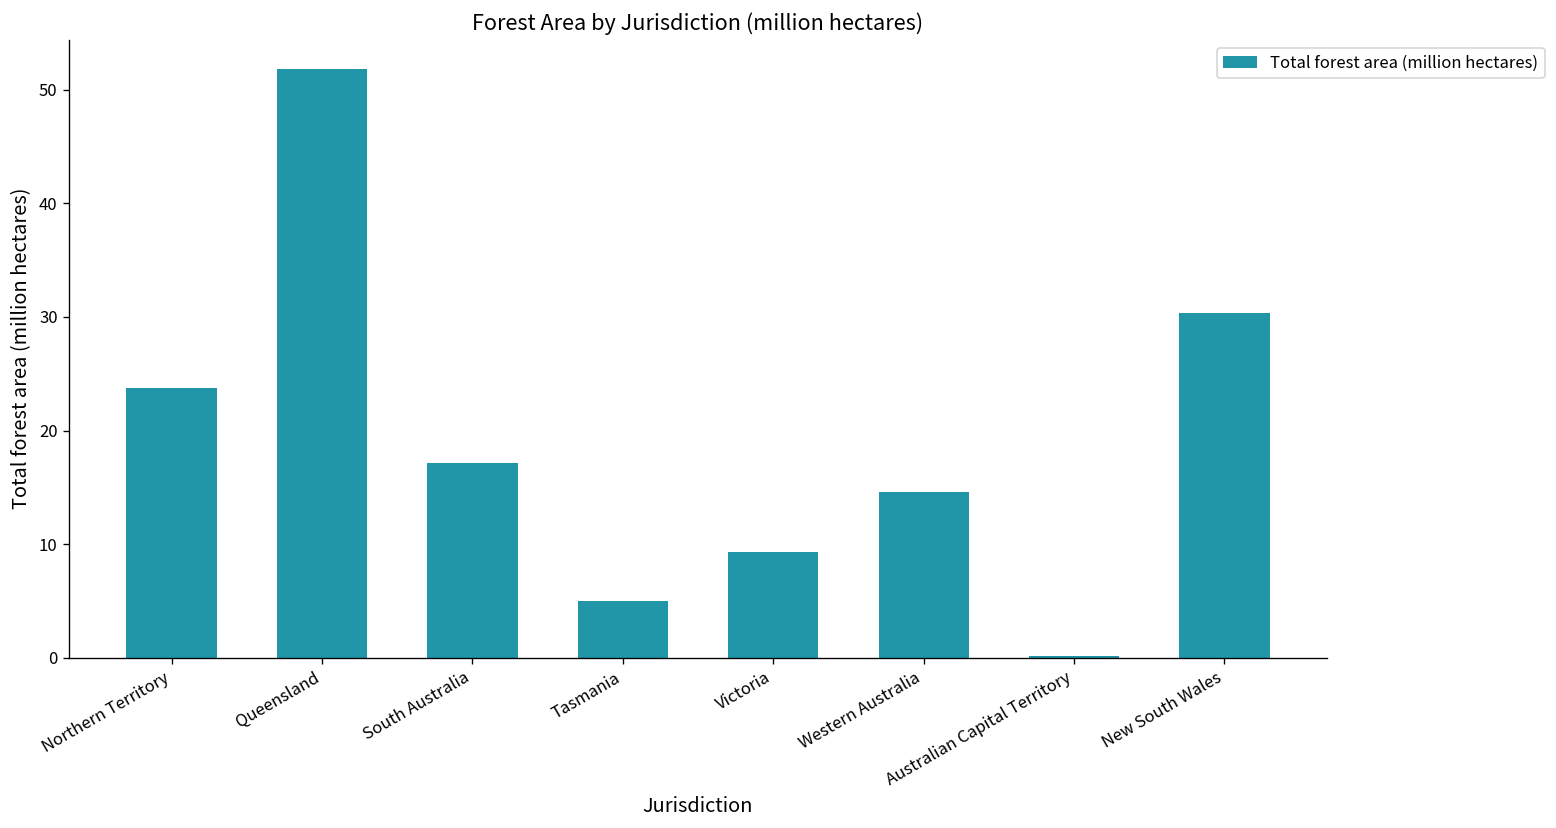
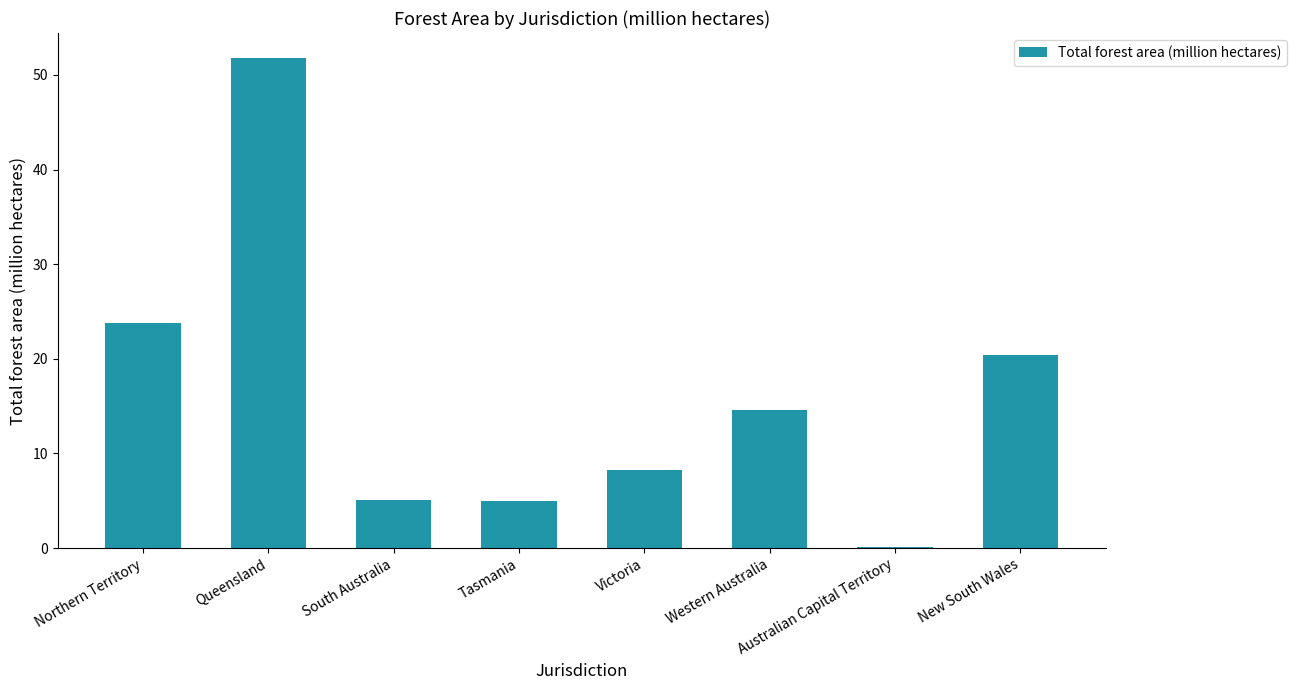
South Australia: 17 -> 5
Victoria: 9 -> 8
New South Wales: 30 -> 20
